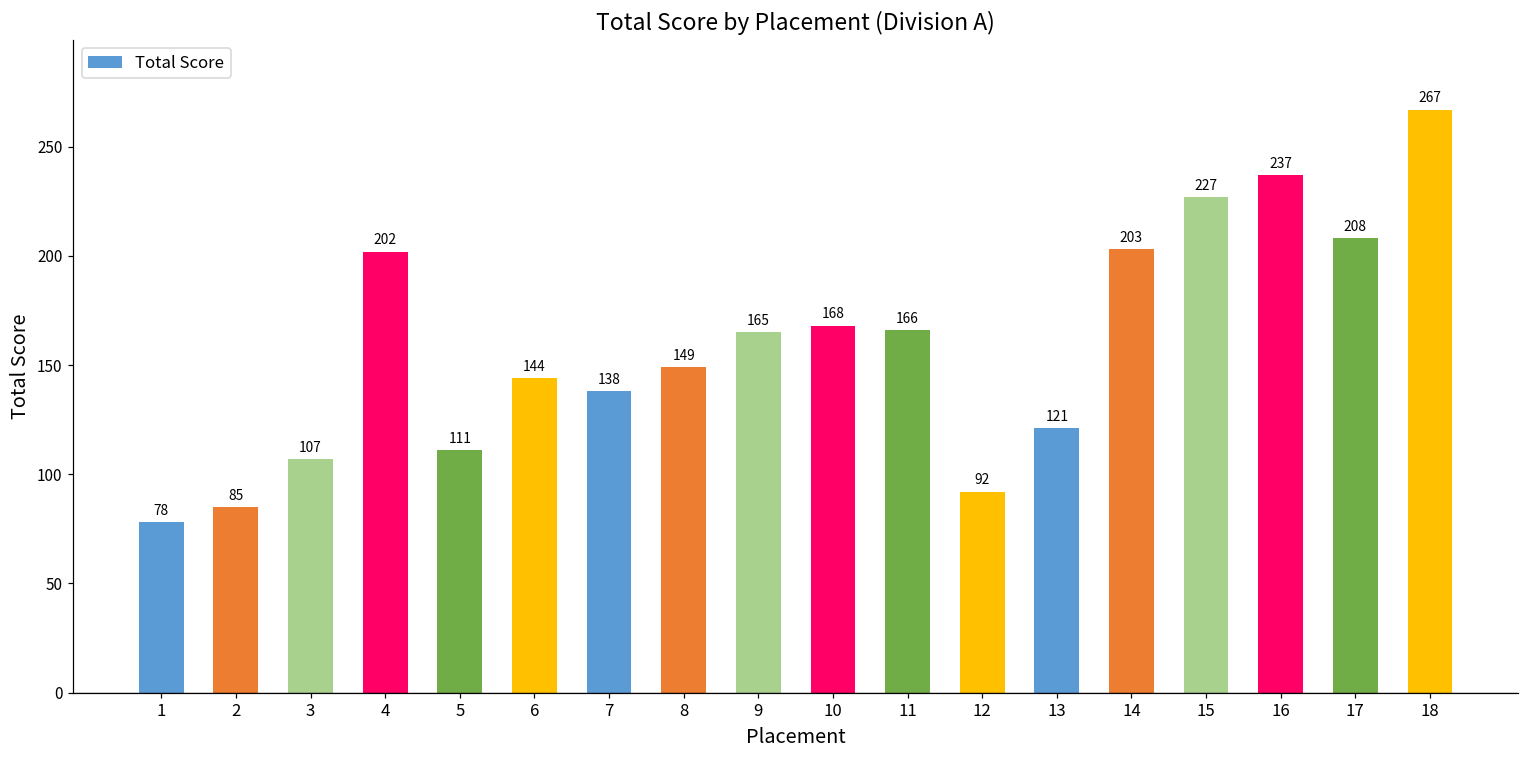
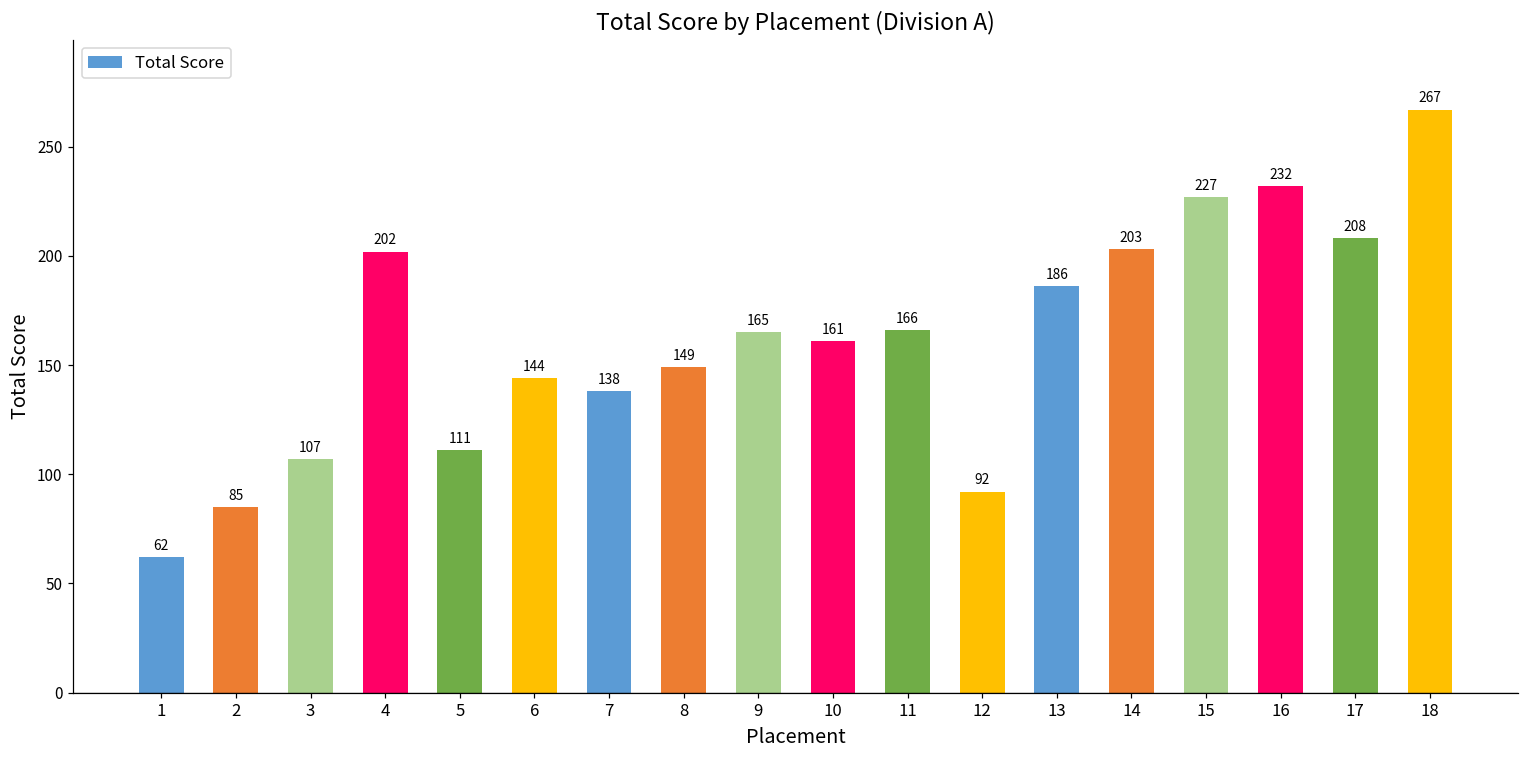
1: 78 -> 62
10: 168 -> 161
13: 121 -> 186
16: 237 -> 232
